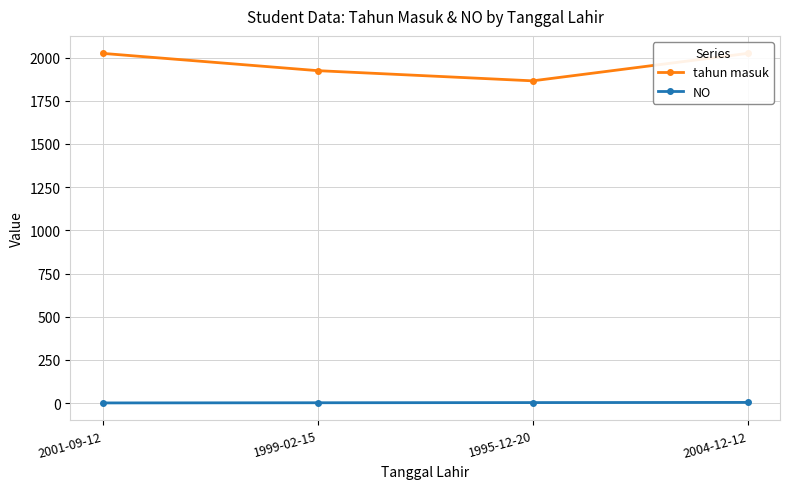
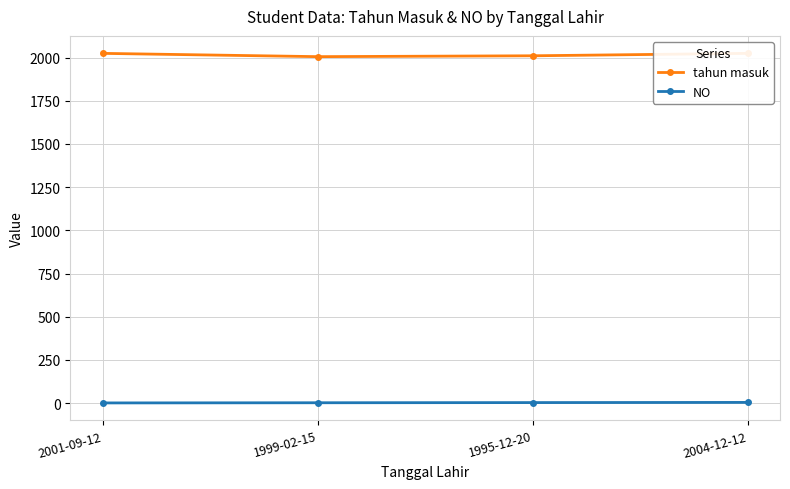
tahun masuk, 1999-02-15: 1920 -> 2010
tahun masuk, 1995-12-20: 1870 -> 2010
